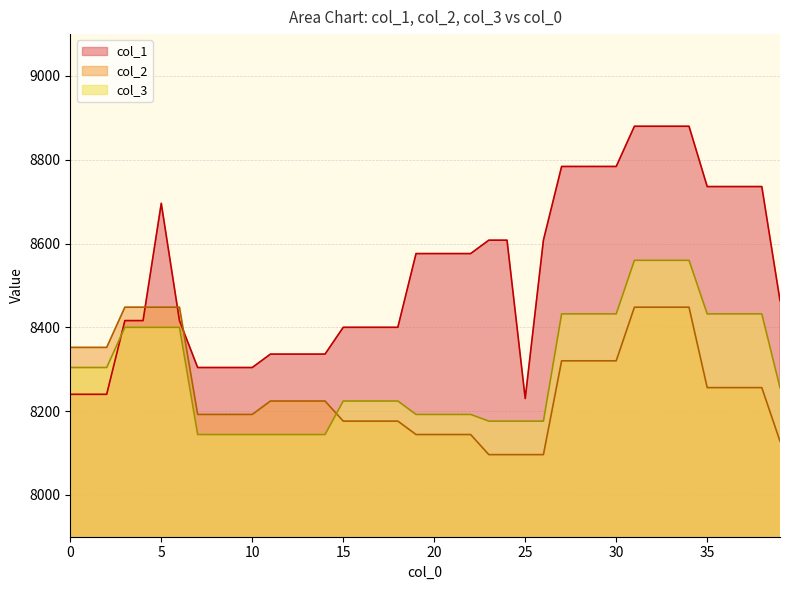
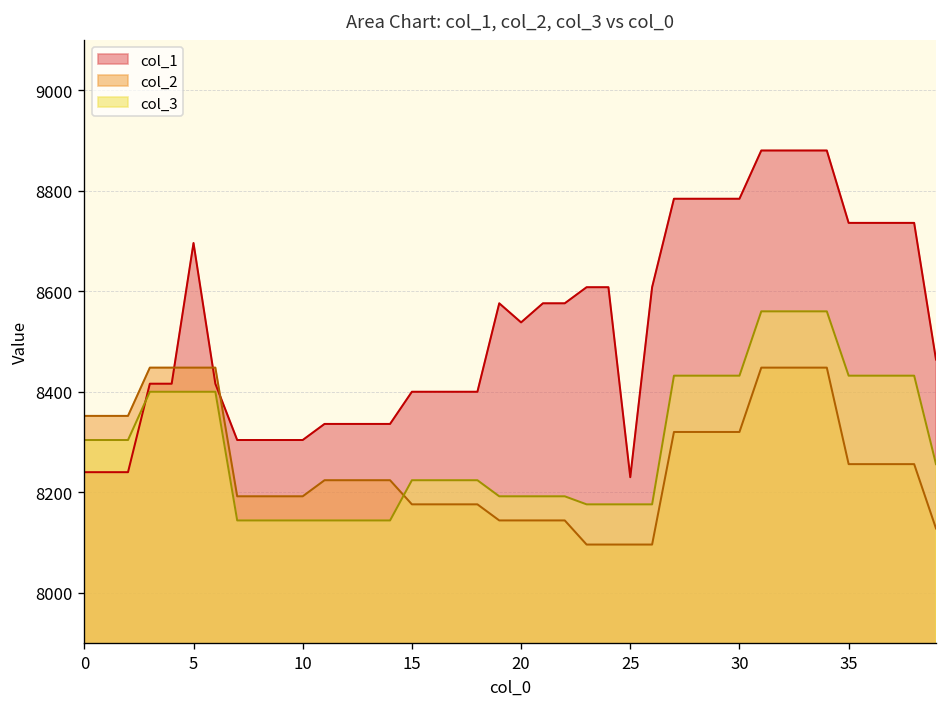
col_1, 20: 8580 -> 8540
